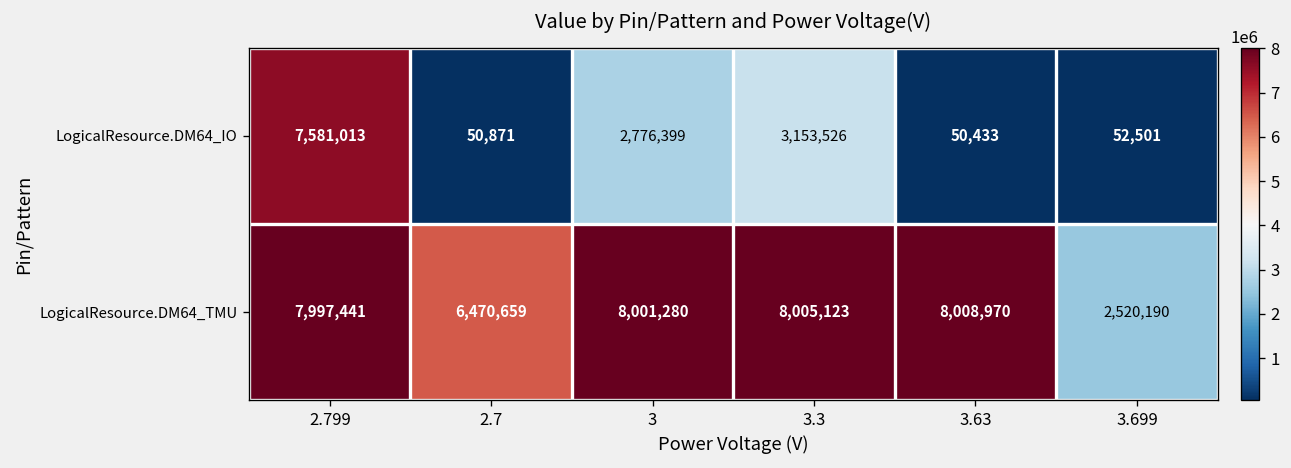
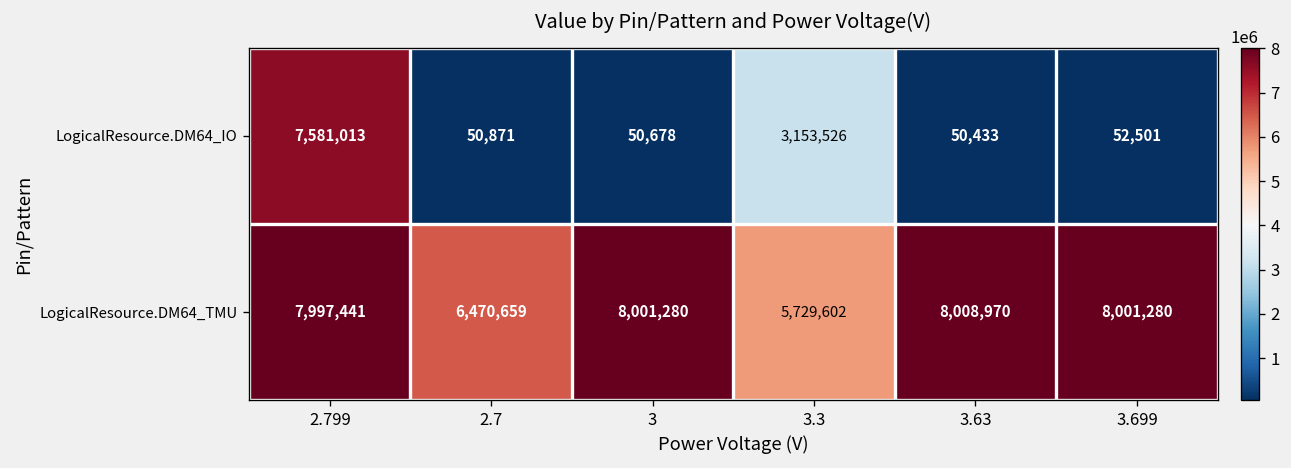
LogicalResource.DM64_IO, 3: 2,776,399 -> 50,678
LogicalResource.DM64_TMU, 3.3: 8,005,123 -> 5,729,602
LogicalResource.DM64_TMU, 3.699: 2,520,190 -> 8,001,280
